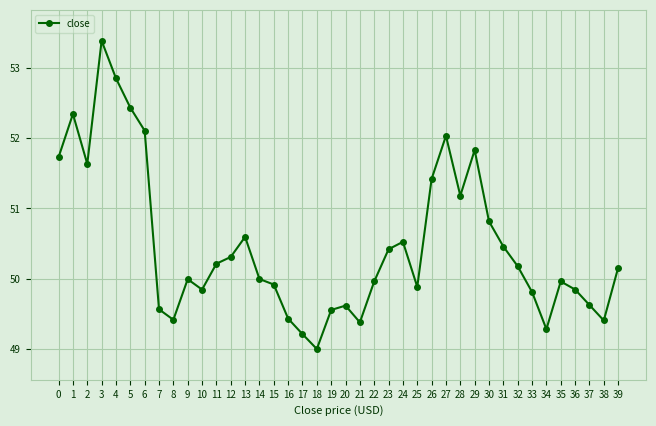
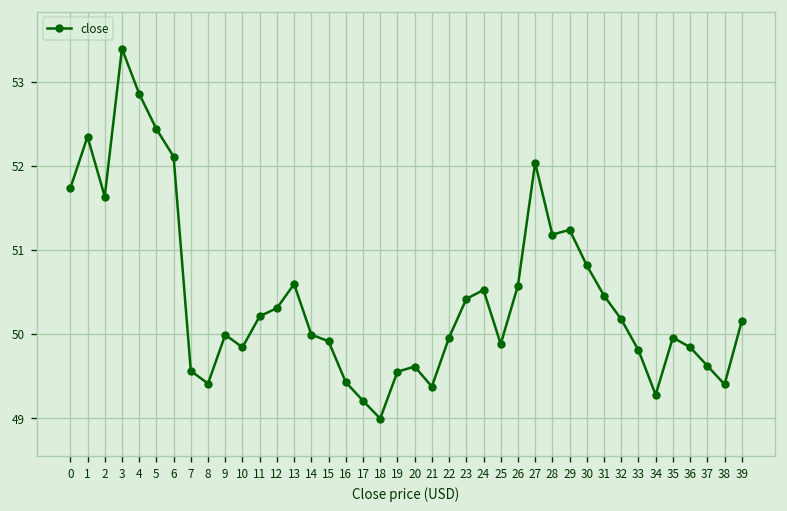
26: 51.4 -> 50.6
29: 51.8 -> 51.2
